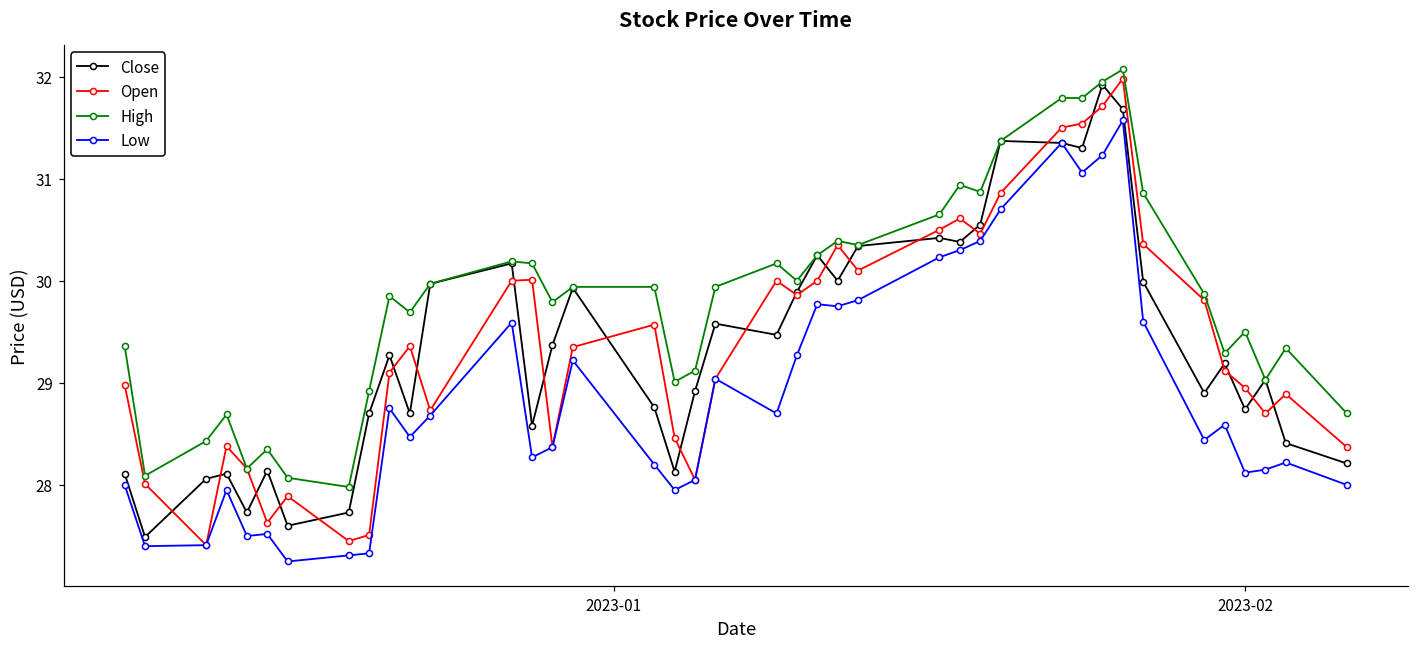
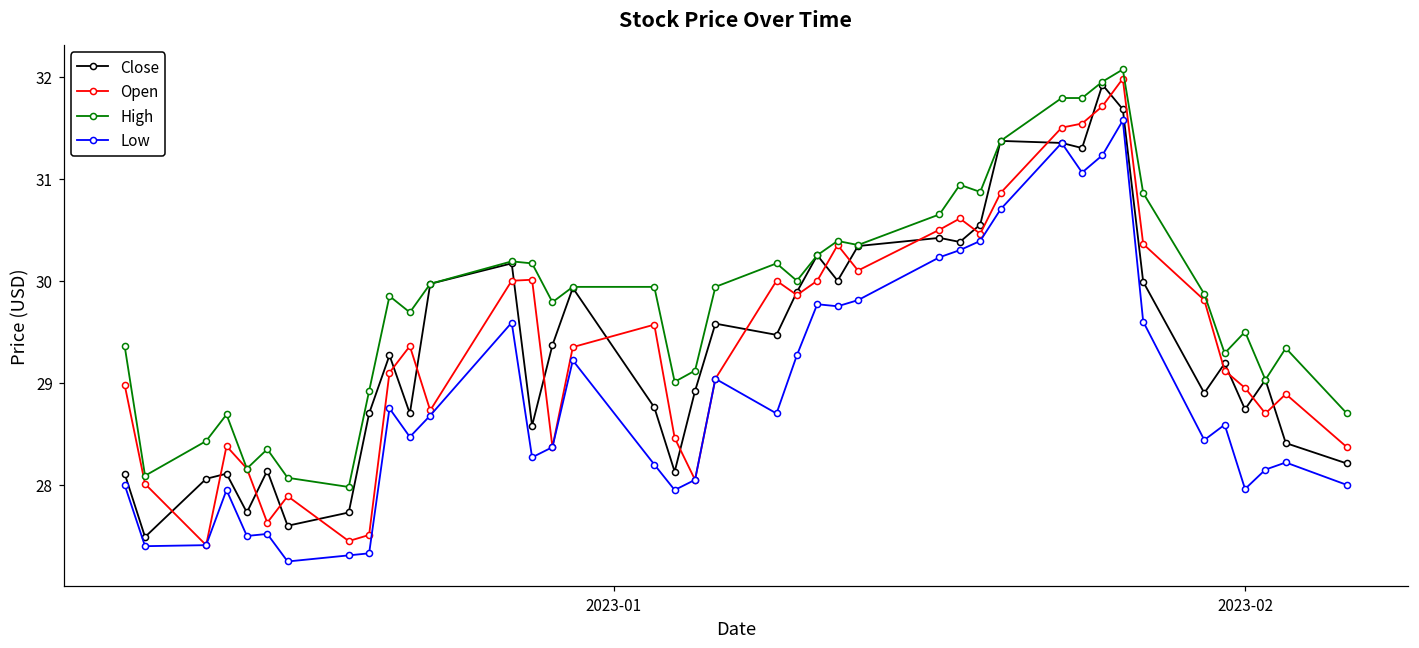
Low, 2023-02: 28.1 -> 28.0
